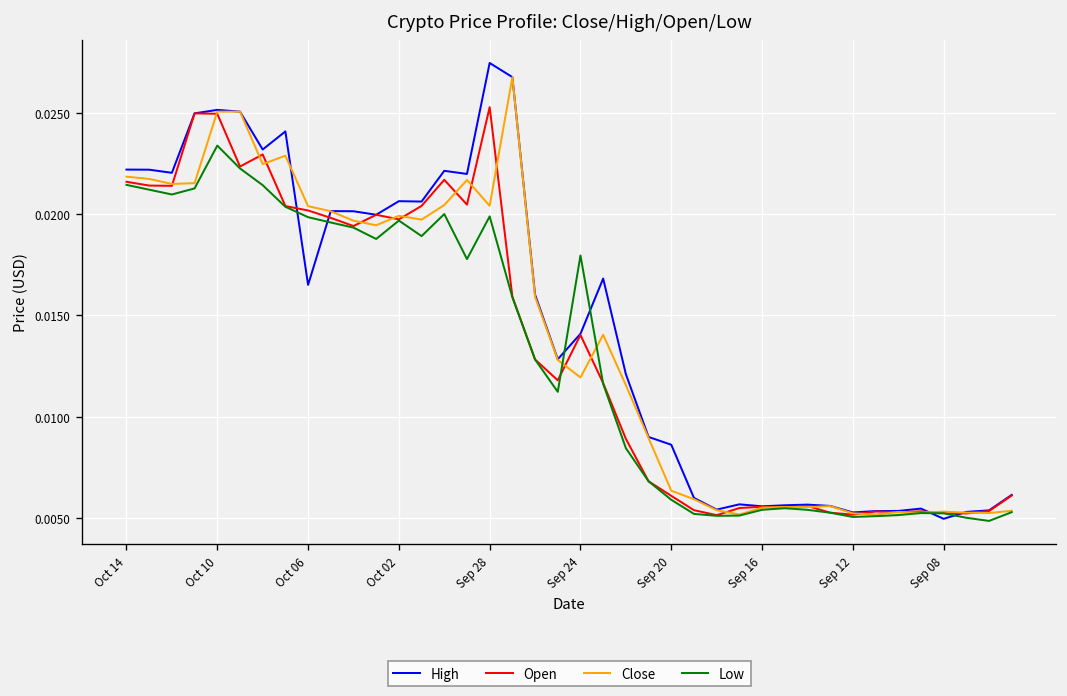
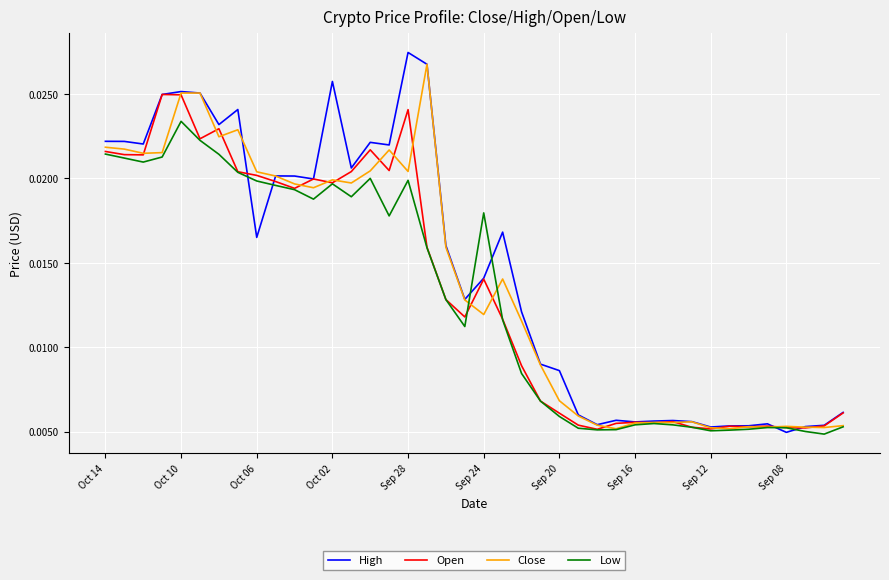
High, Oct 02: 0.0206 -> 0.0257
Open, Sep 28: 0.0253 -> 0.0241
Close, Sep 20: 0.0063 -> 0.0068
